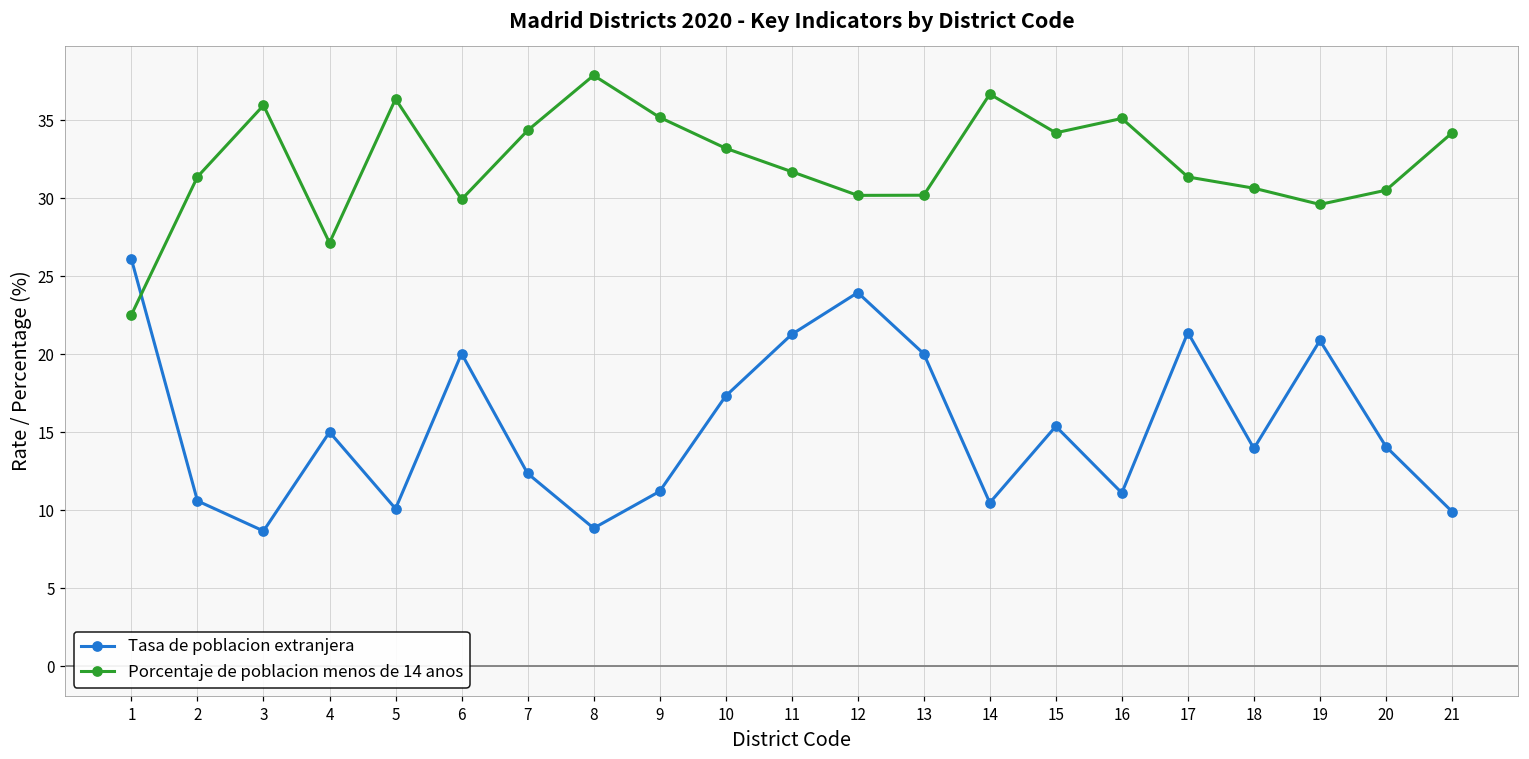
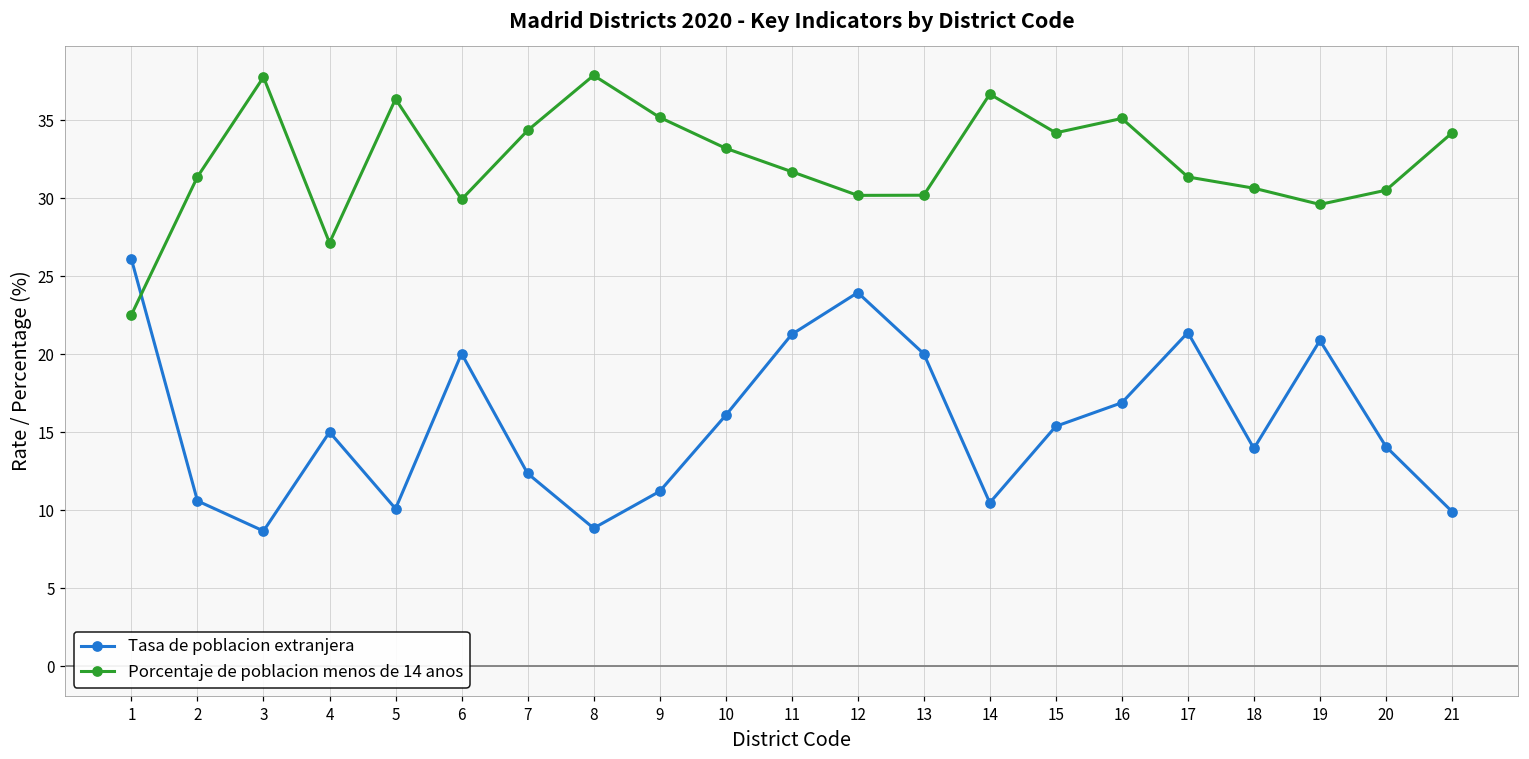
Porcentaje de poblacion menos de 14 anos, 3: 36.0 -> 37.8
Tasa de poblacion extranjera, 10: 17.3 -> 16.1
Tasa de poblacion extranjera, 16: 11.1 -> 16.9
